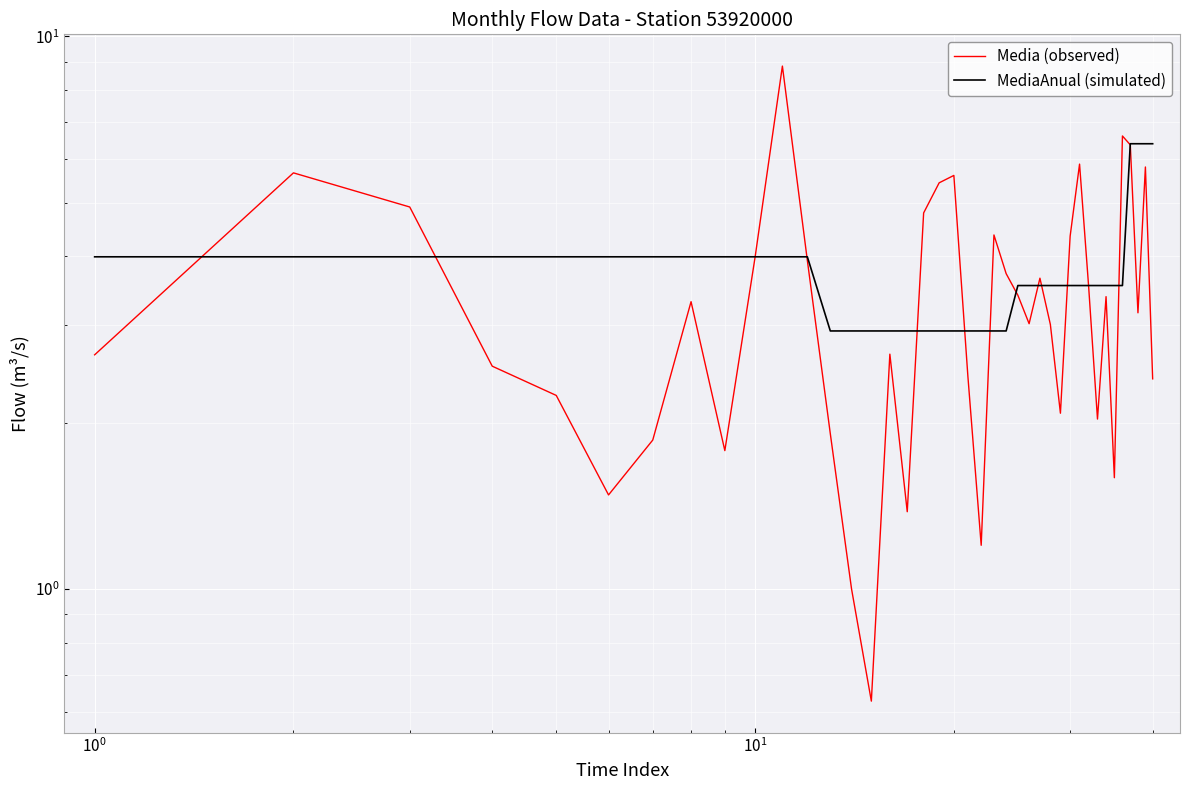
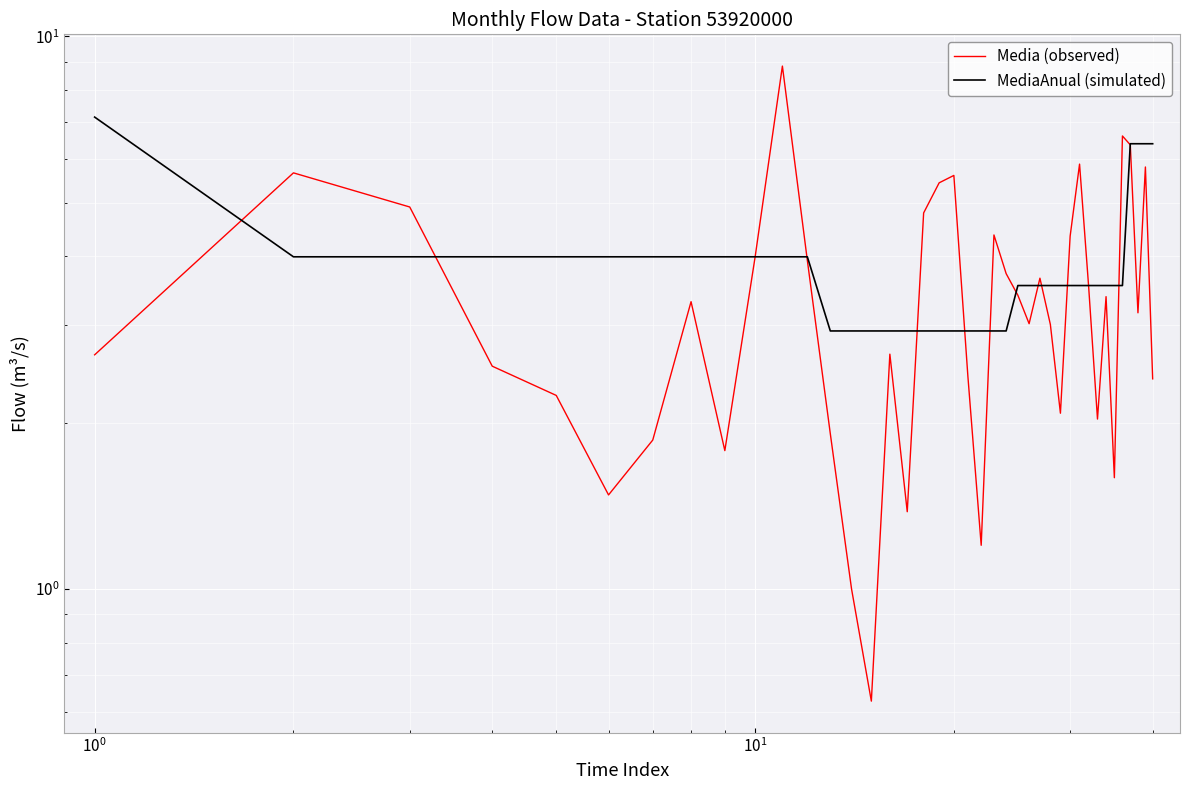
MediaAnual (simulated), 10^0: 4.0 -> 7.1
